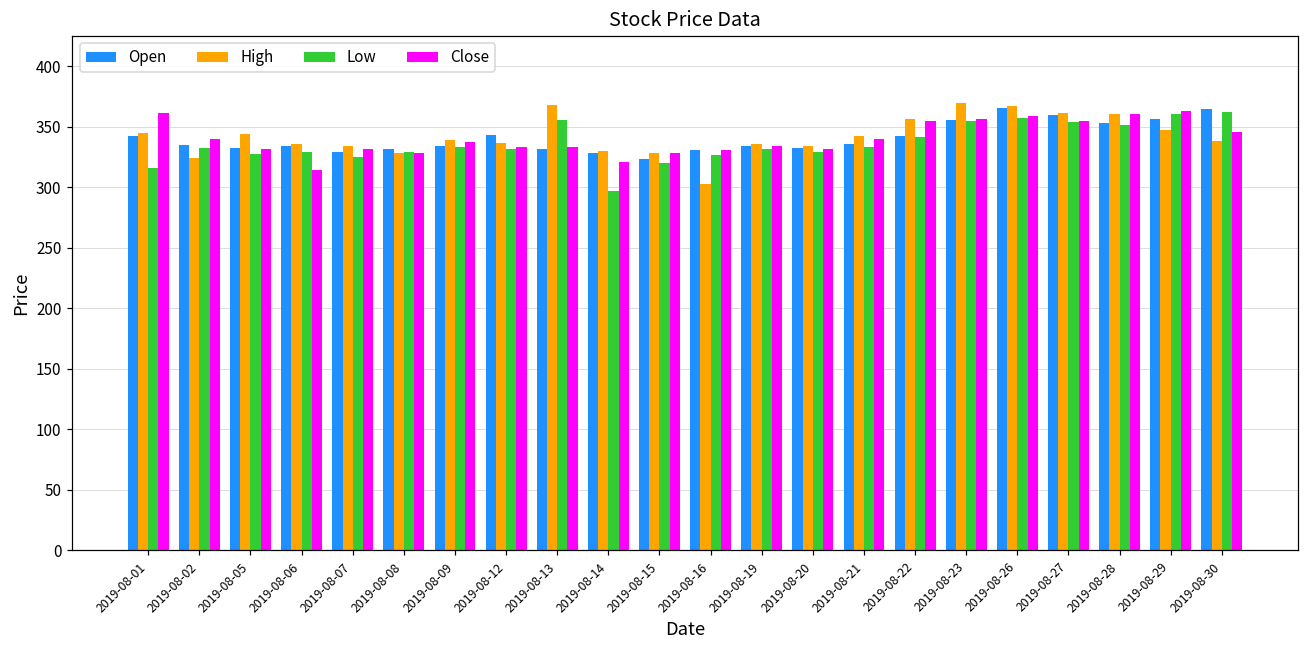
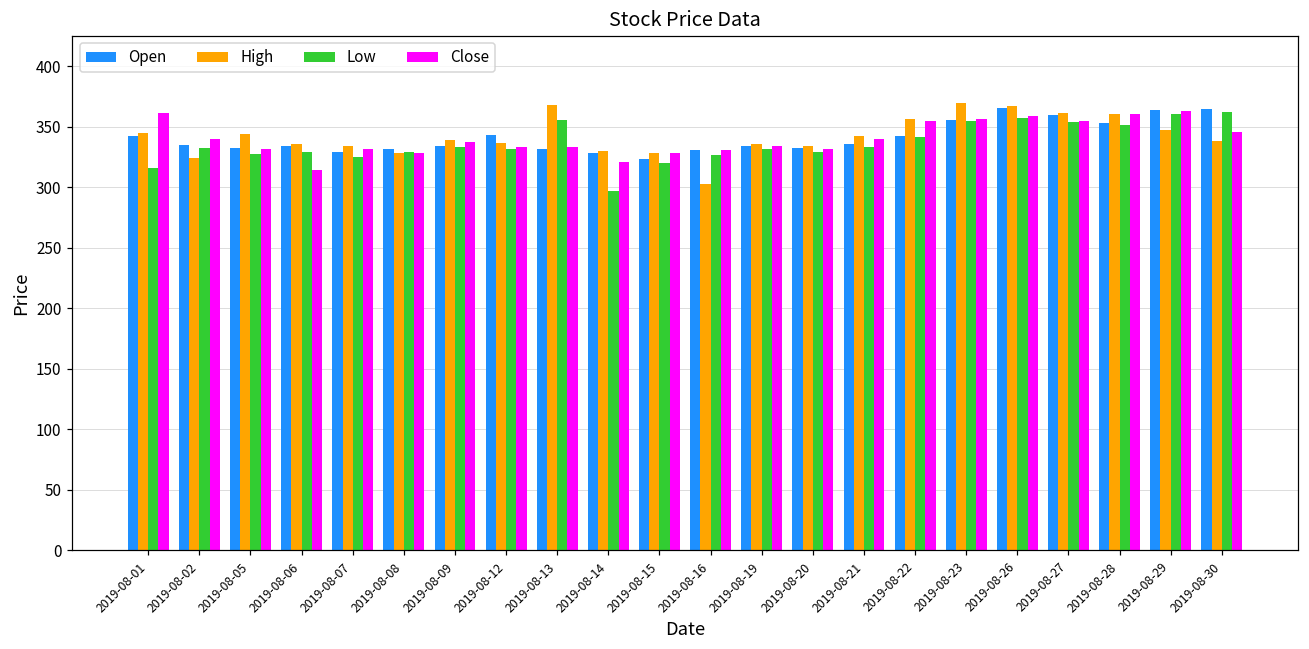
Open, 2019-08-29: 357 -> 364
